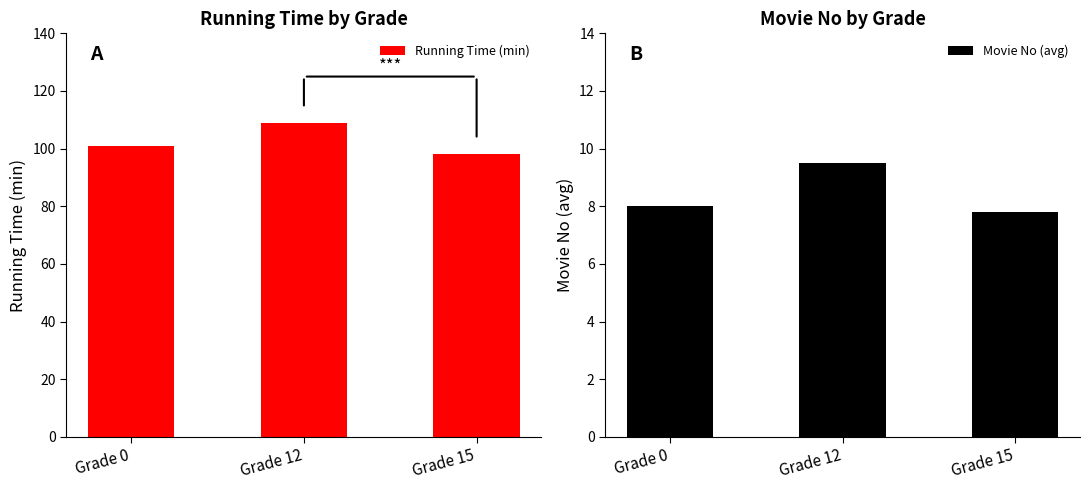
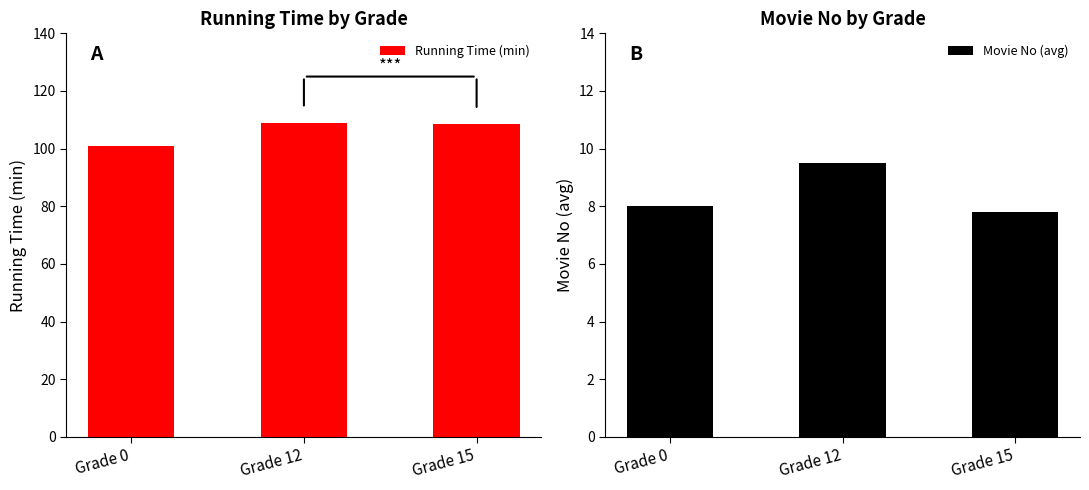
Running Time by Grade, Grade 15: 98 -> 109
